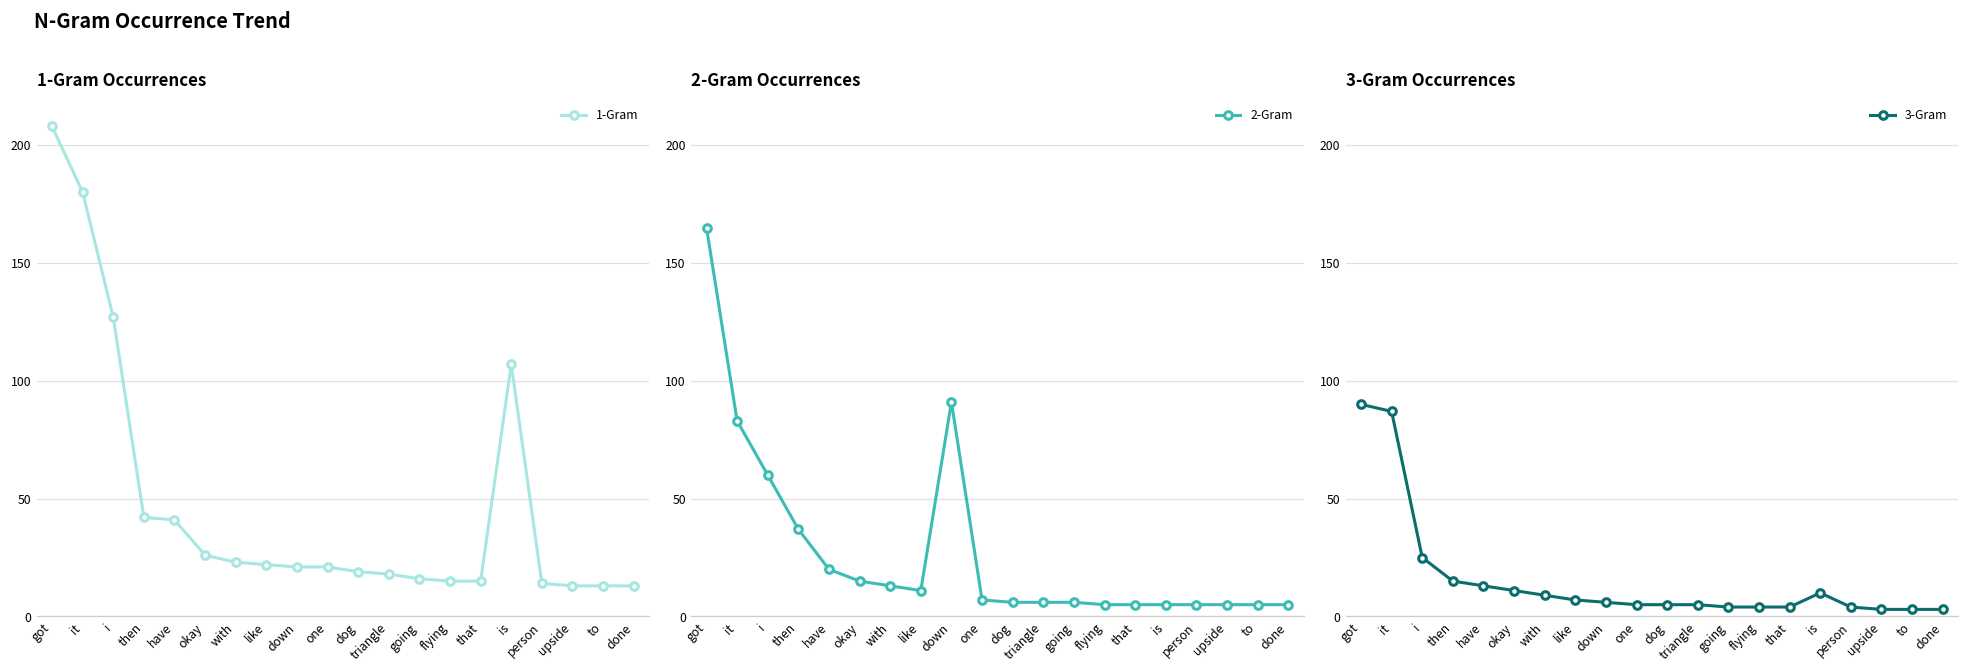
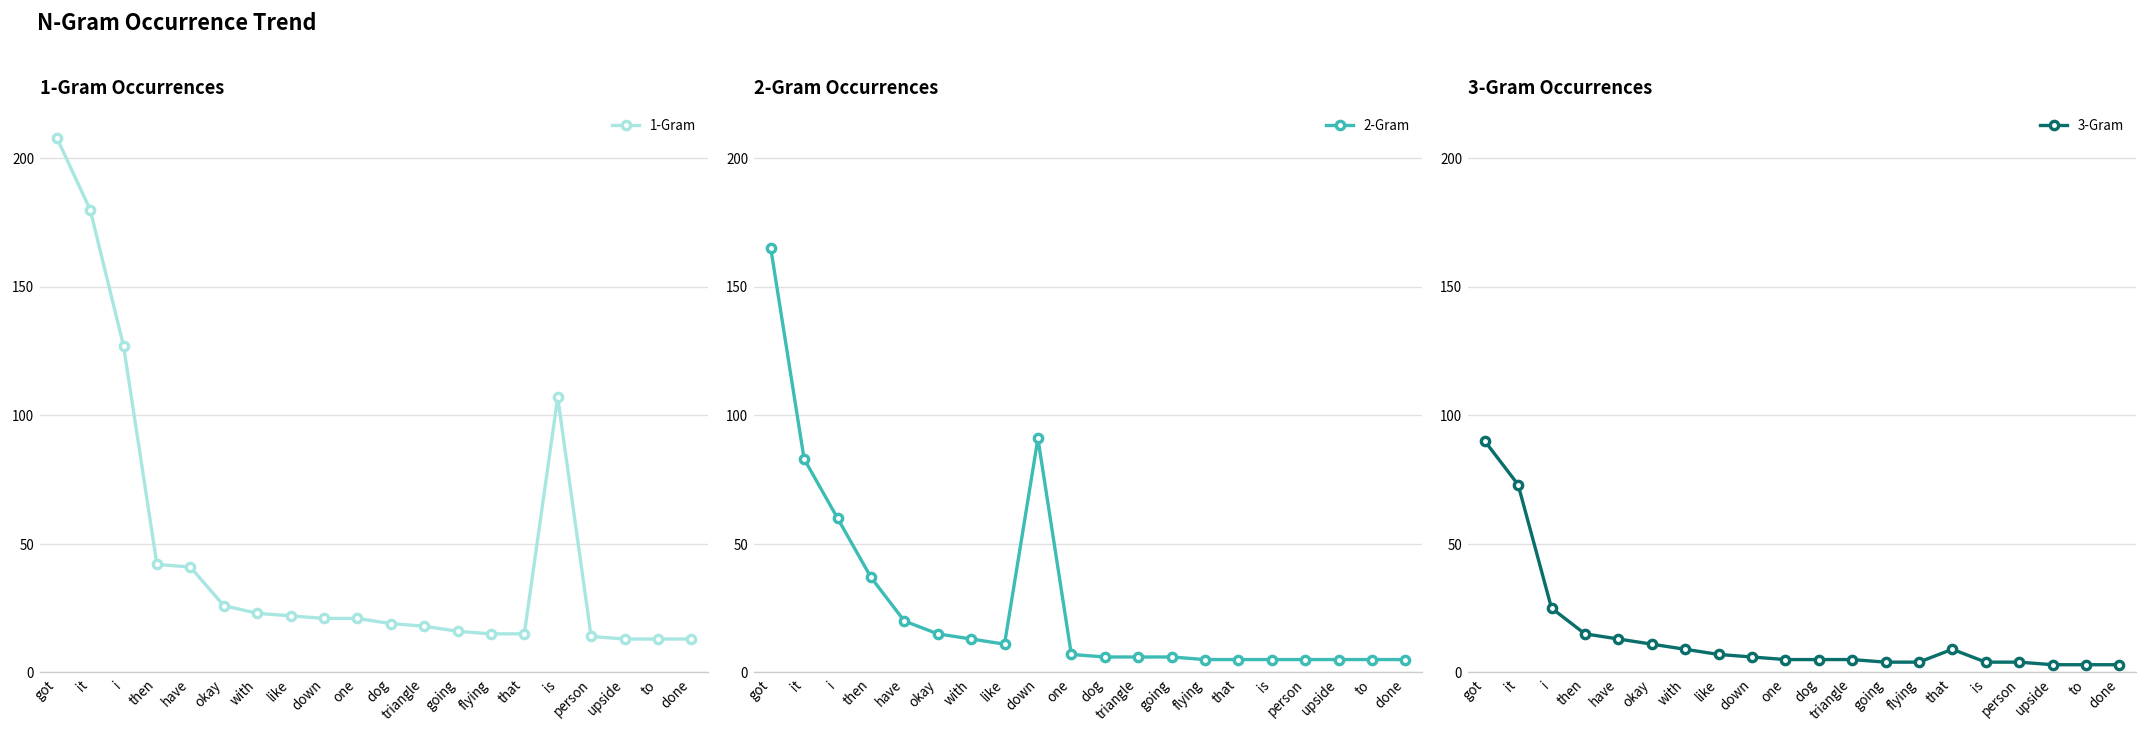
3-Gram Occurrences, it: 87 -> 73
3-Gram Occurrences, that: 4 -> 9
3-Gram Occurrences, is: 10 -> 4
